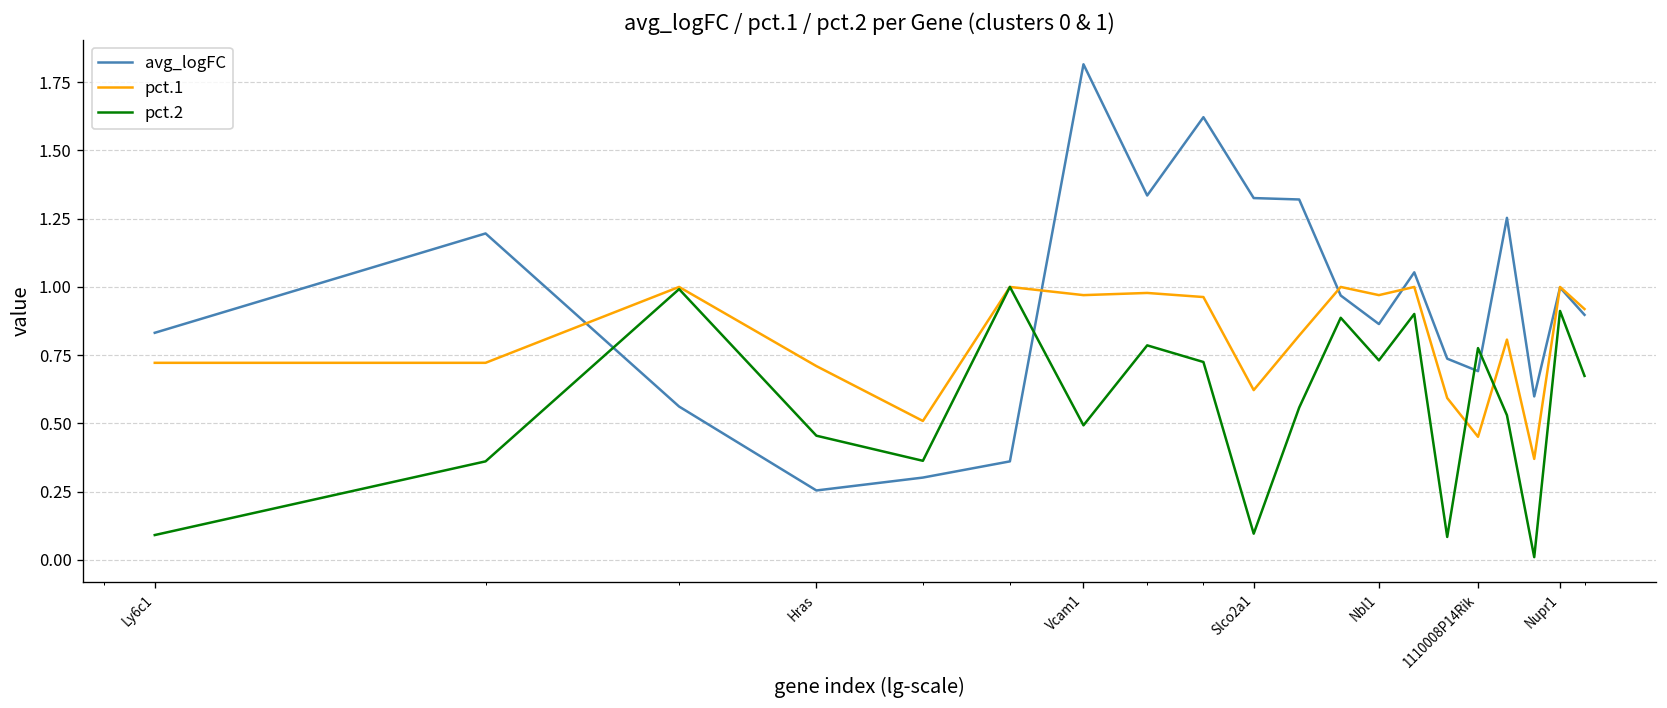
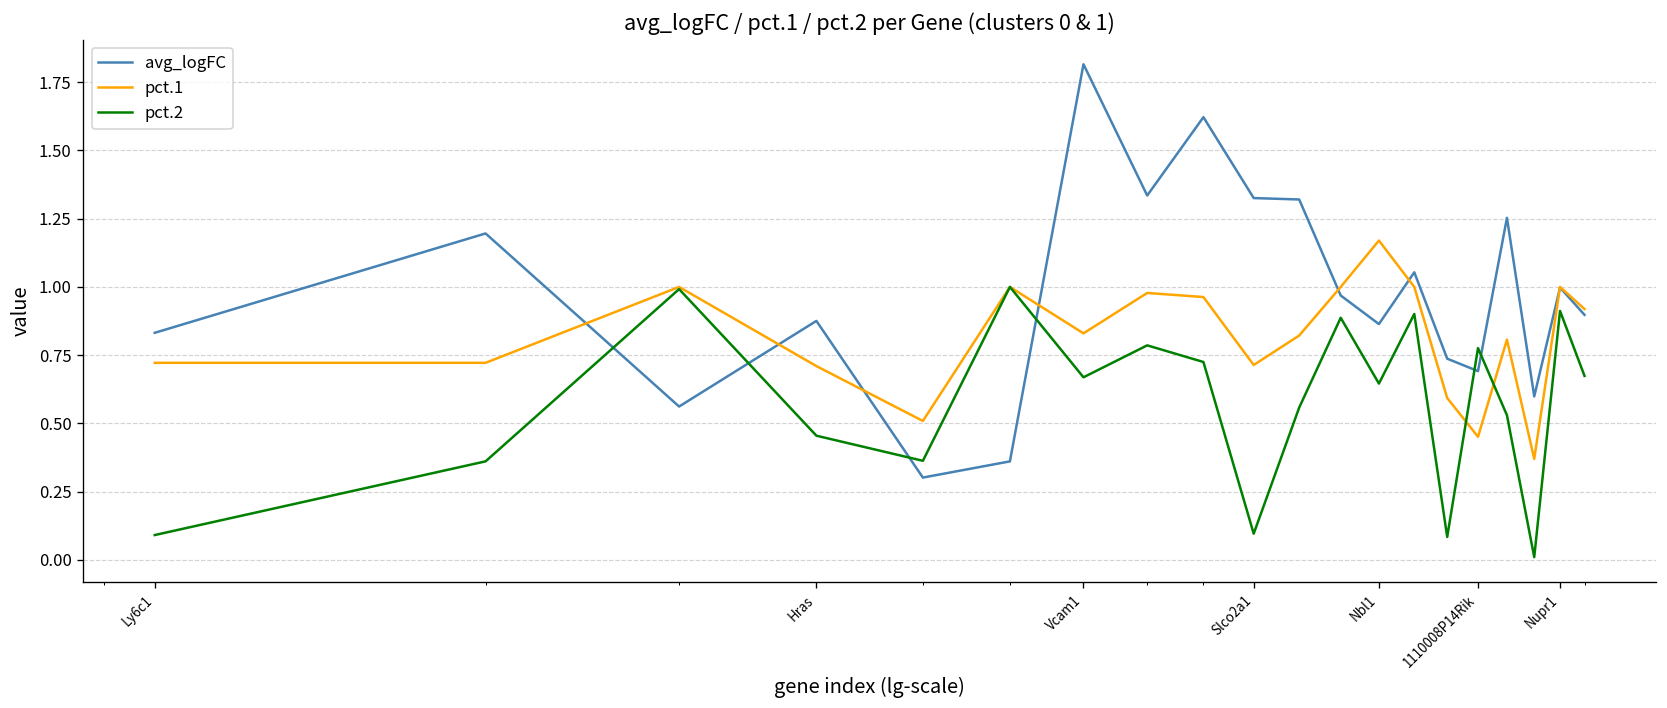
avg_logFC, Hras: 0.25 -> 0.88
pct.1, Vcam1: 0.97 -> 0.83
pct.2, Vcam1: 0.49 -> 0.67
pct.1, Slco2a1: 0.62 -> 0.71
pct.1, Nbl1: 0.97 -> 1.17
pct.2, Nbl1: 0.73 -> 0.65
